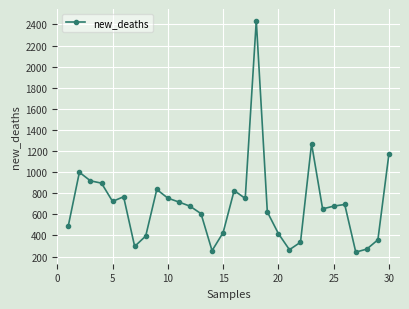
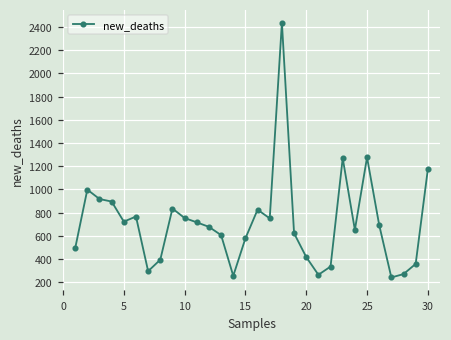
15: 430 -> 580
25: 680 -> 1280
